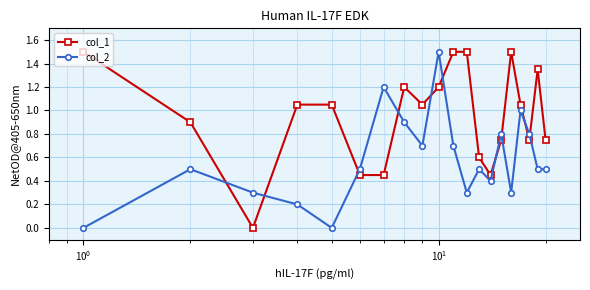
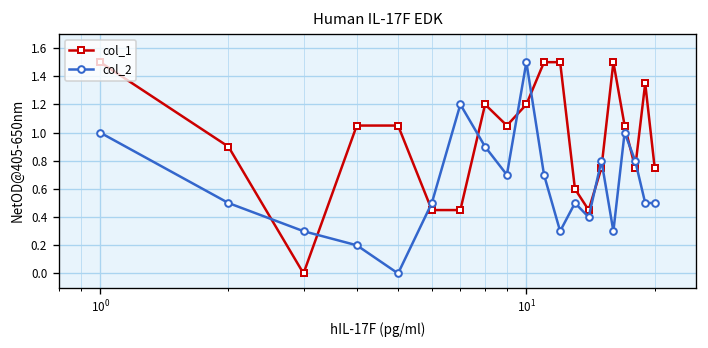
col_2, 10^0: 0.00 -> 1.00
